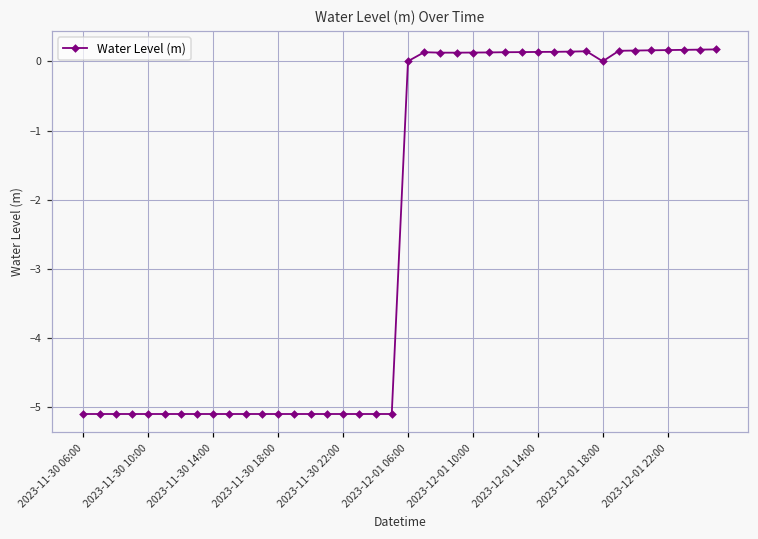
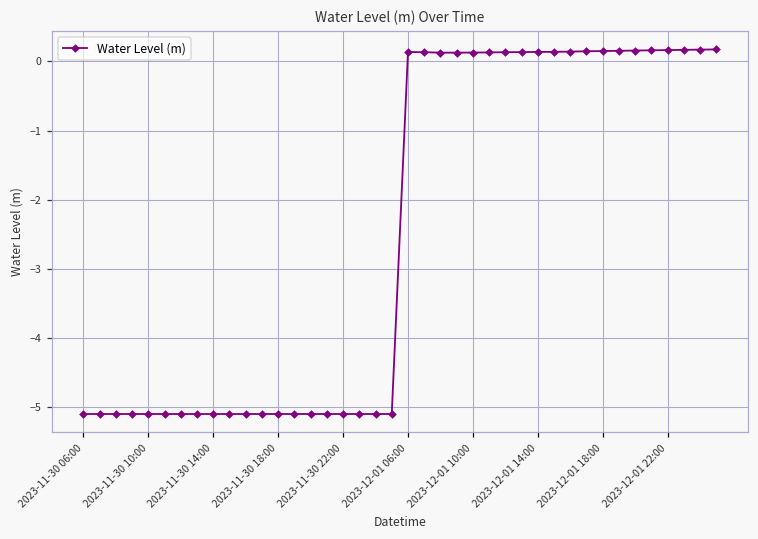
2023-12-01 06:00: 0.0 -> 0.1
2023-12-01 18:00: 0.0 -> 0.1
